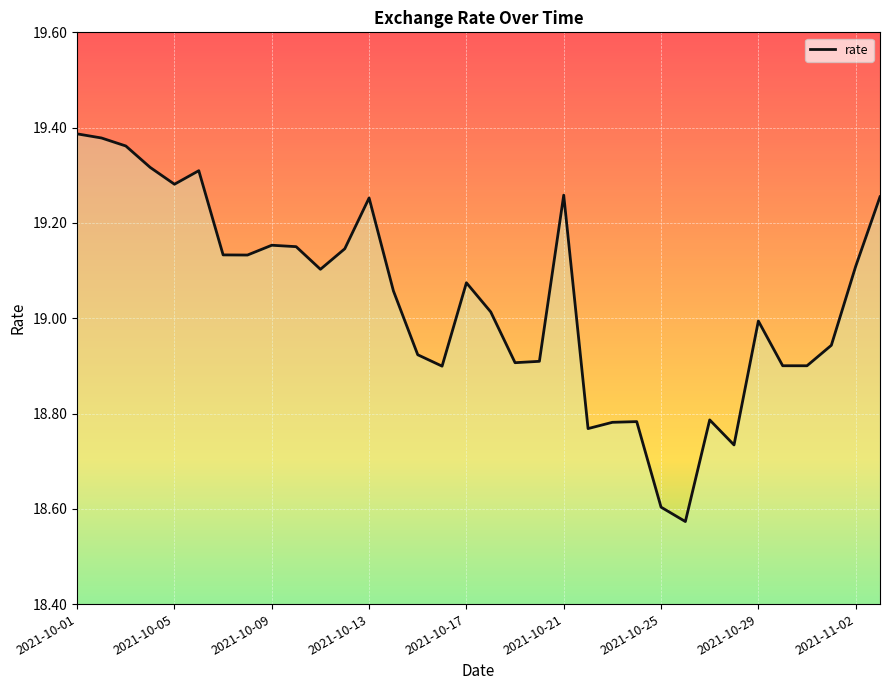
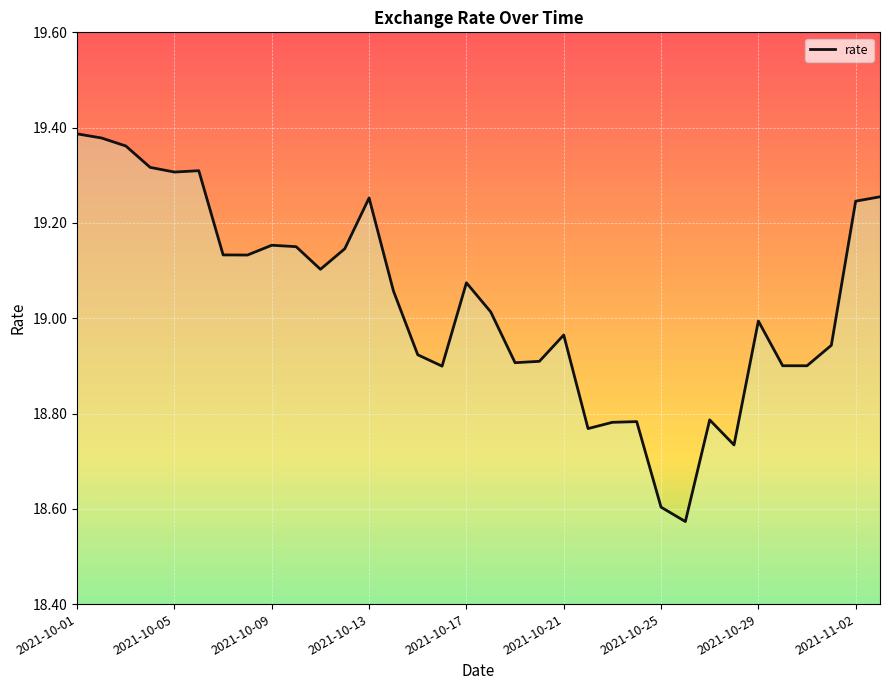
2021-10-05: 19.28 -> 19.31
2021-10-21: 19.26 -> 18.96
2021-11-02: 19.11 -> 19.25
